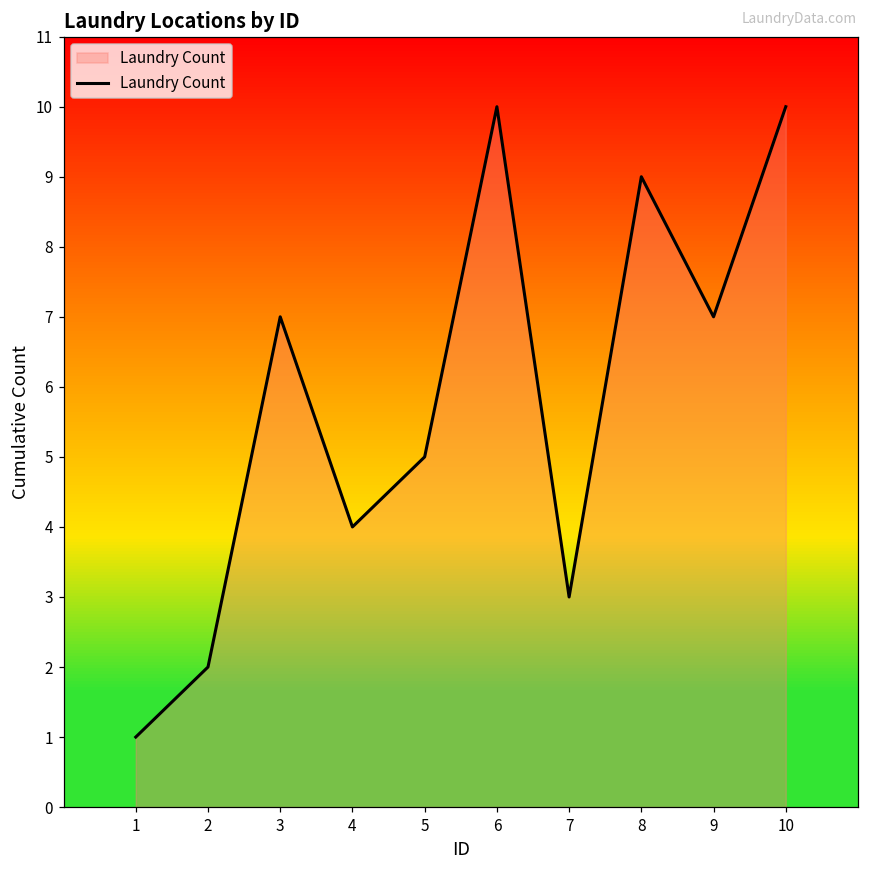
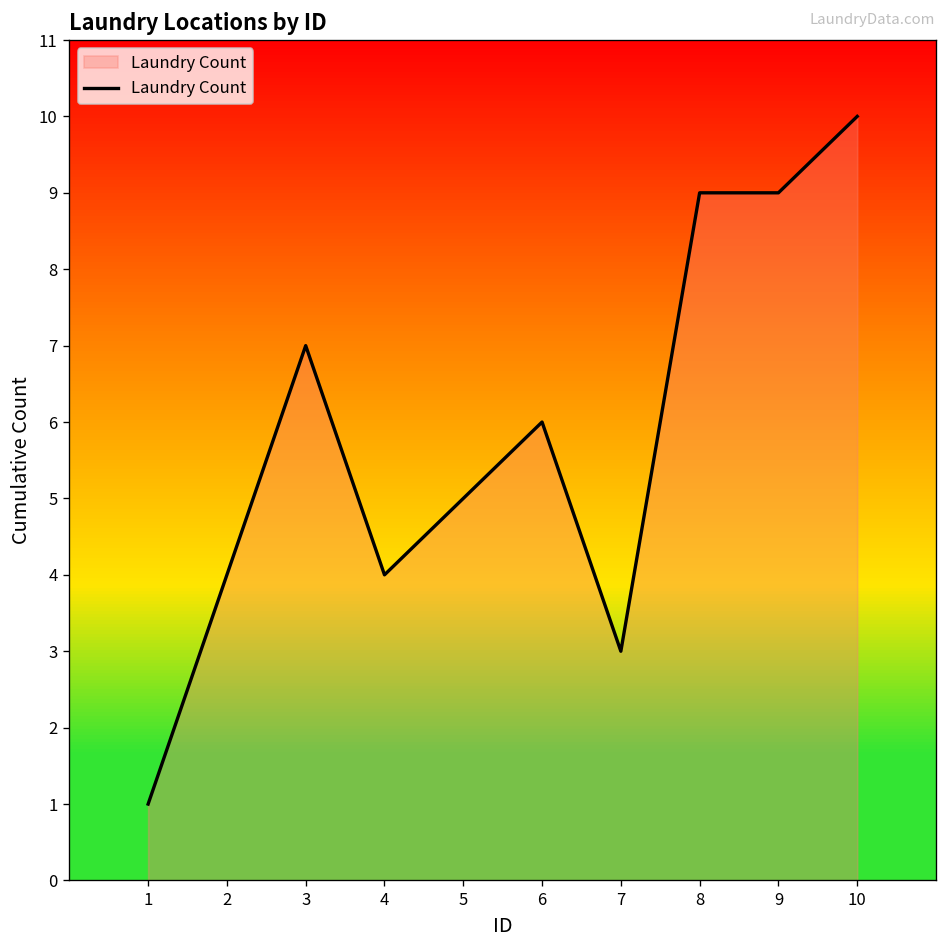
2: 2 -> 4
6: 10 -> 6
9: 7 -> 9
